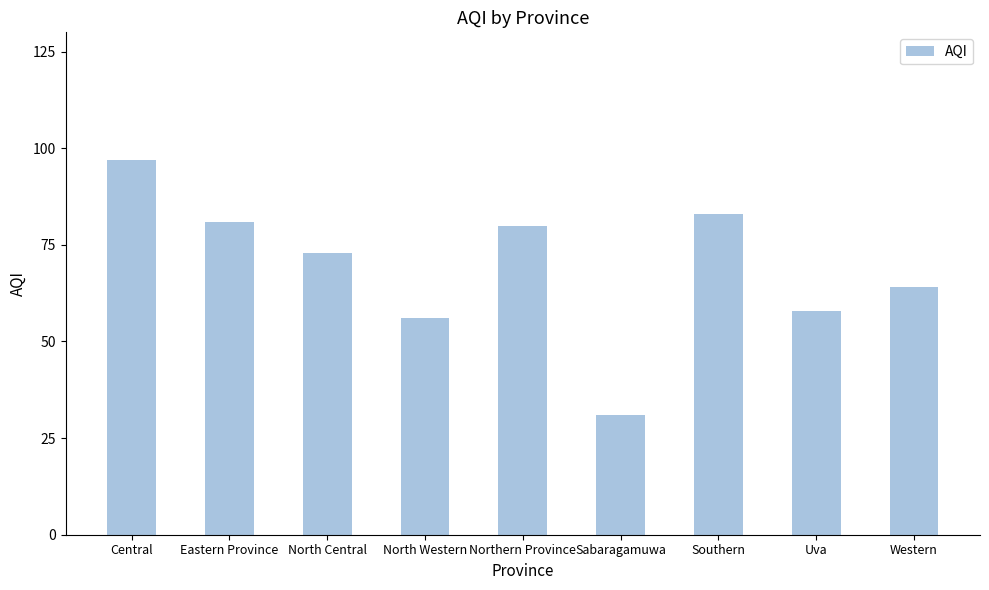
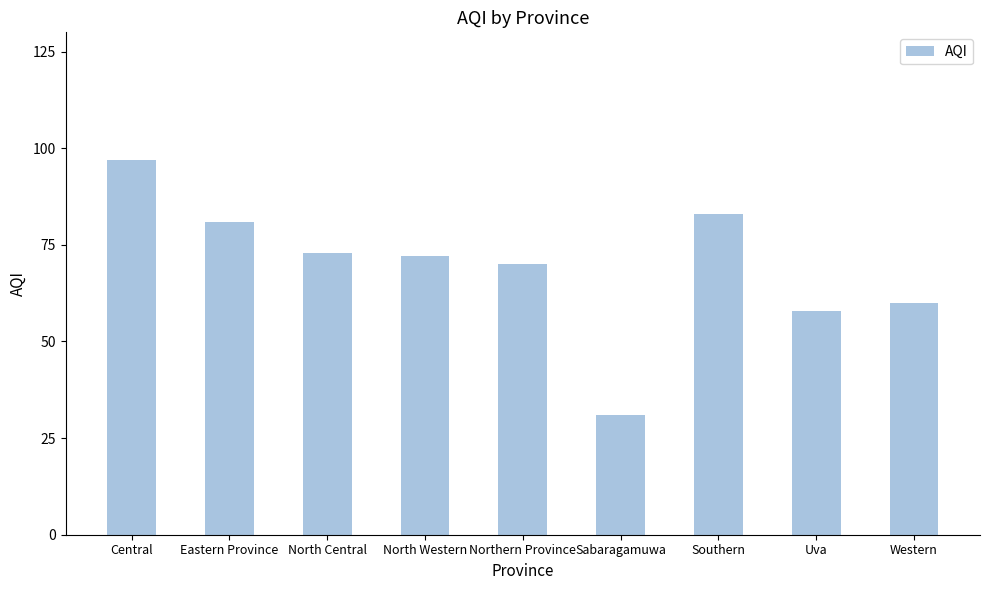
North Western: 56 -> 72
Northern Province: 80 -> 70
Western: 64 -> 60
